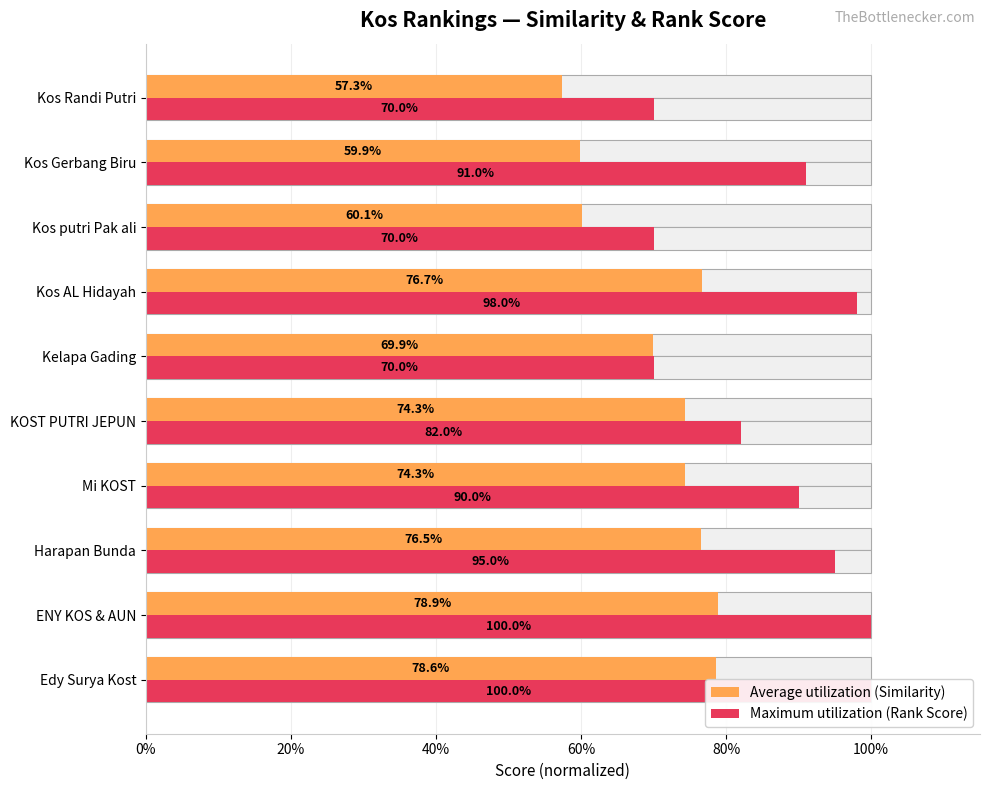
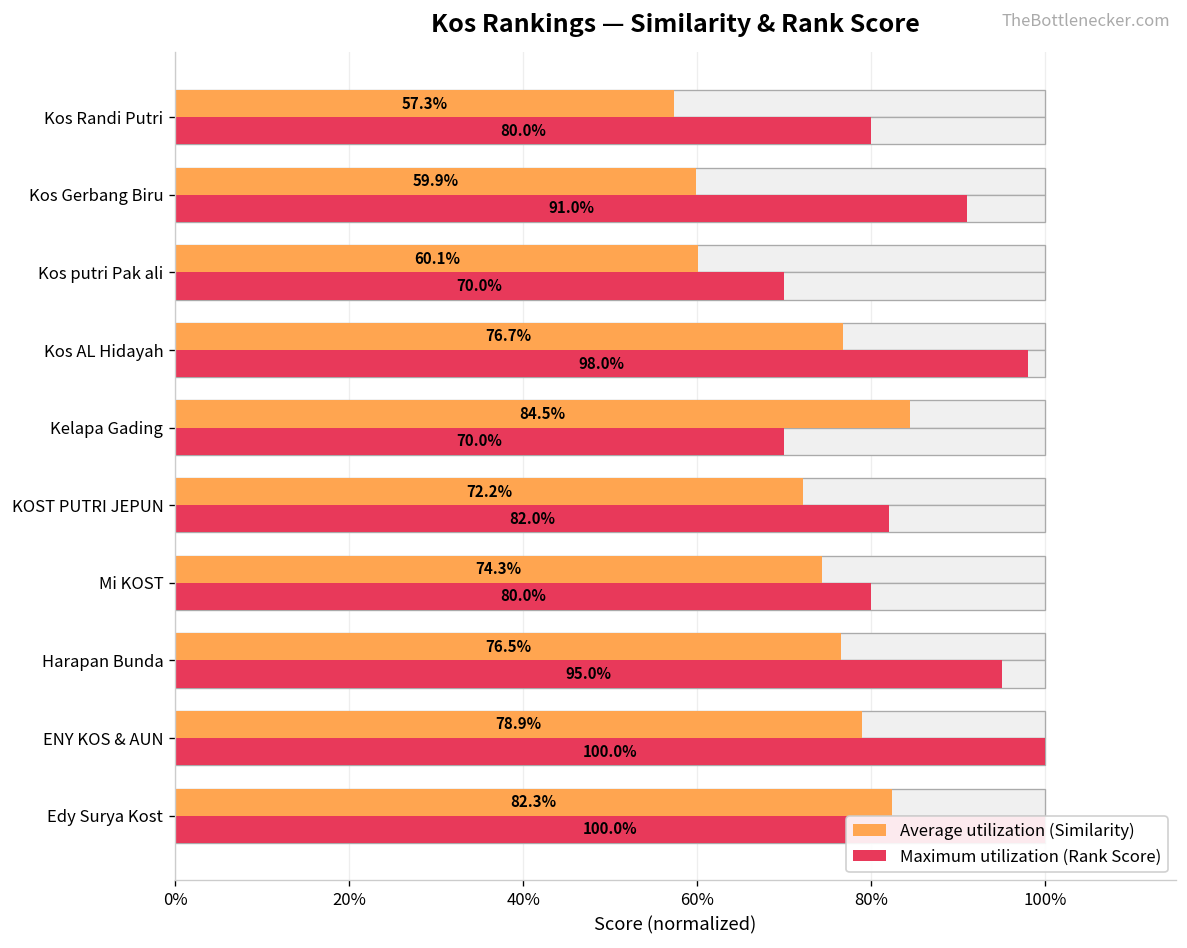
Maximum utilization (Rank Score), Kos Randi Putri: 70.0% -> 80.0%
Average utilization (Similarity), Kelapa Gading: 69.9% -> 84.5%
Average utilization (Similarity), KOST PUTRI JEPUN: 74.3% -> 72.2%
Maximum utilization (Rank Score), Mi KOST: 90.0% -> 80.0%
Average utilization (Similarity), Edy Surya Kost: 78.6% -> 82.3%
